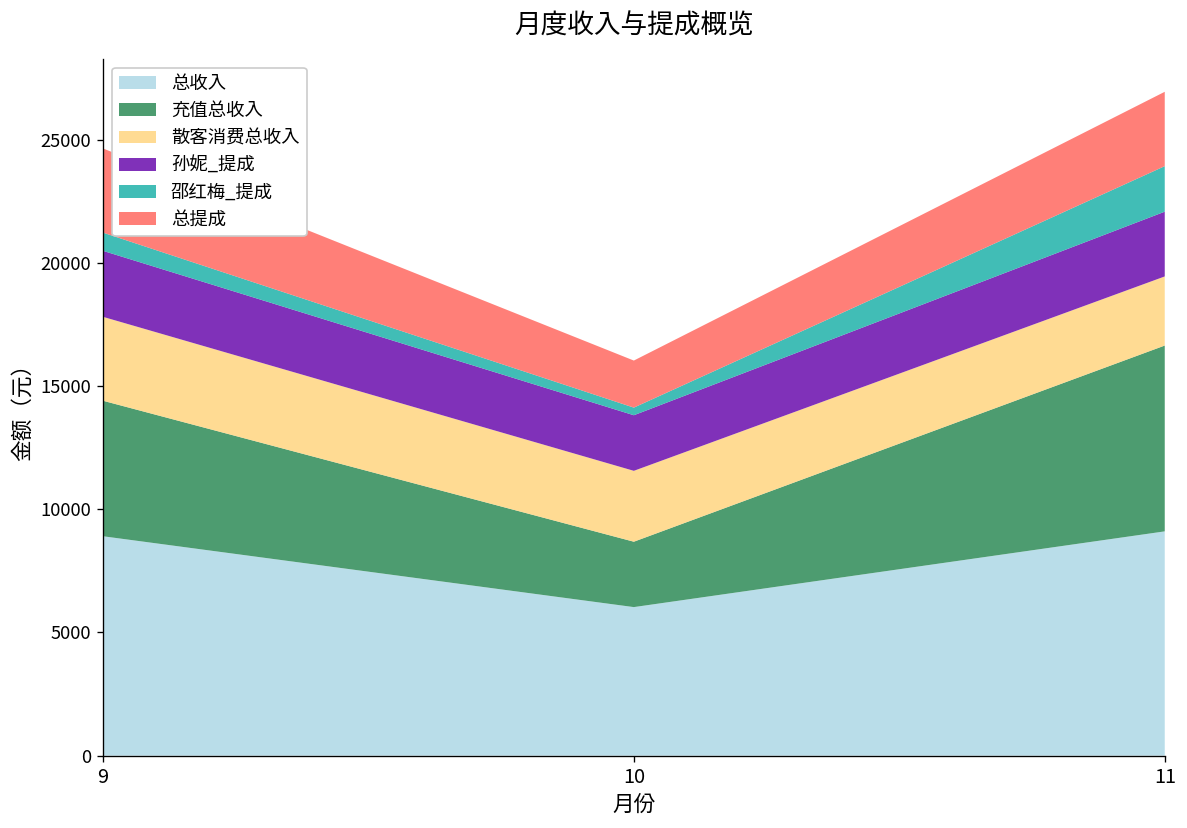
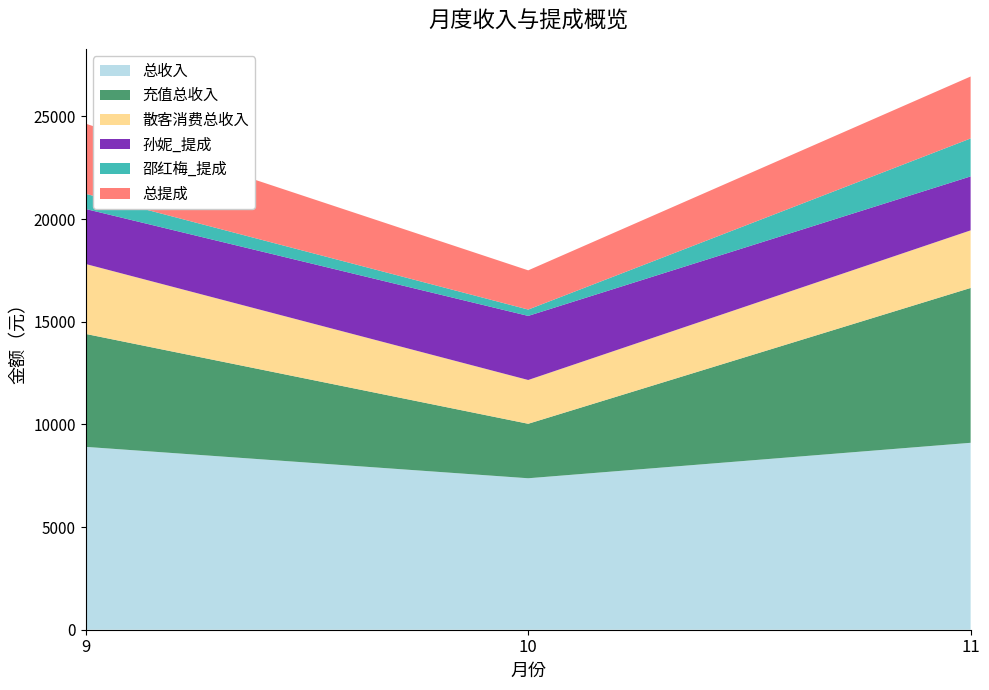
总收入, 10: 6000 -> 7400
散客消费总收入, 10: 2900 -> 2100
孙妮_提成, 10: 2300 -> 3100
